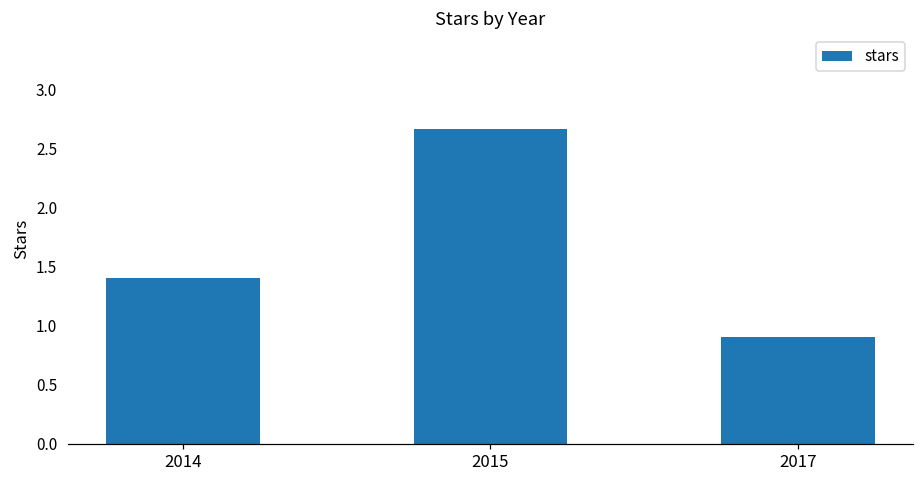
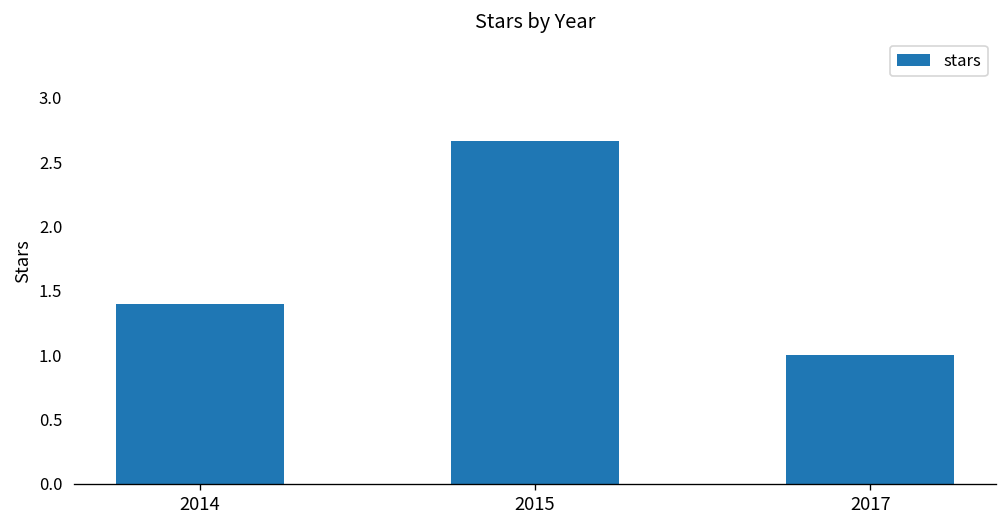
2017: 0.9 -> 1.0
